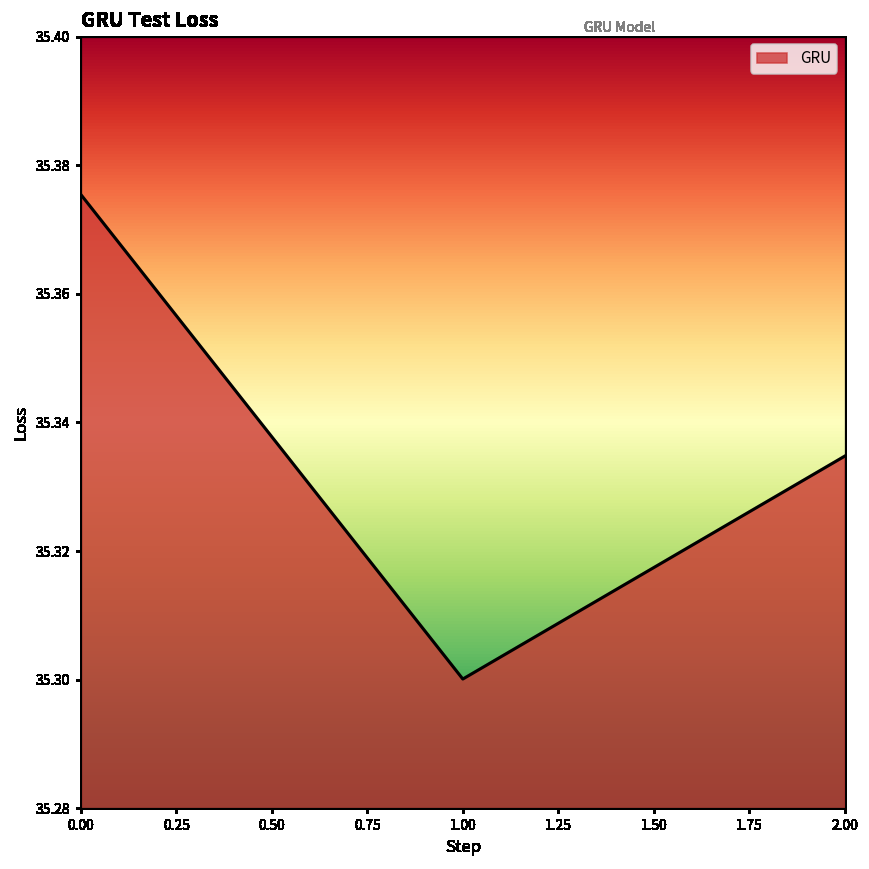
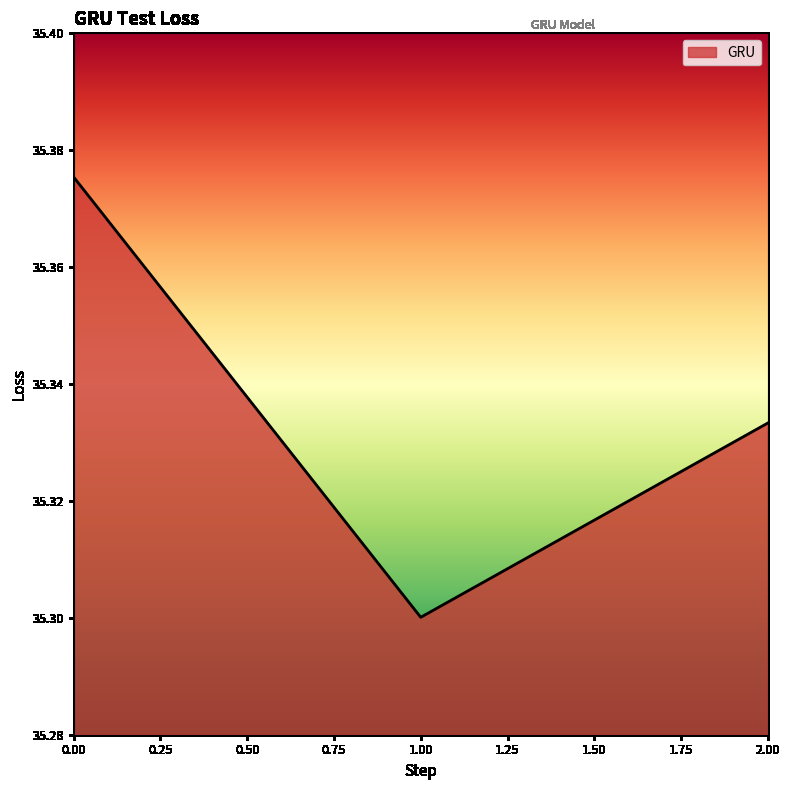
2.00: 35.335 -> 35.333
